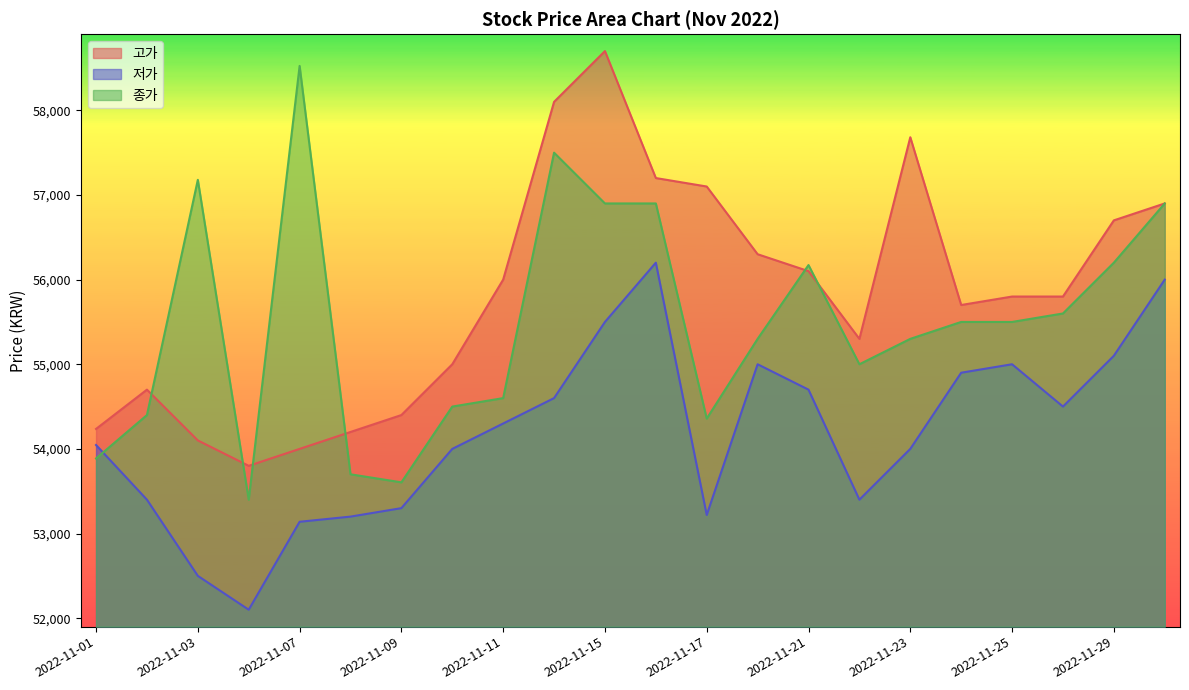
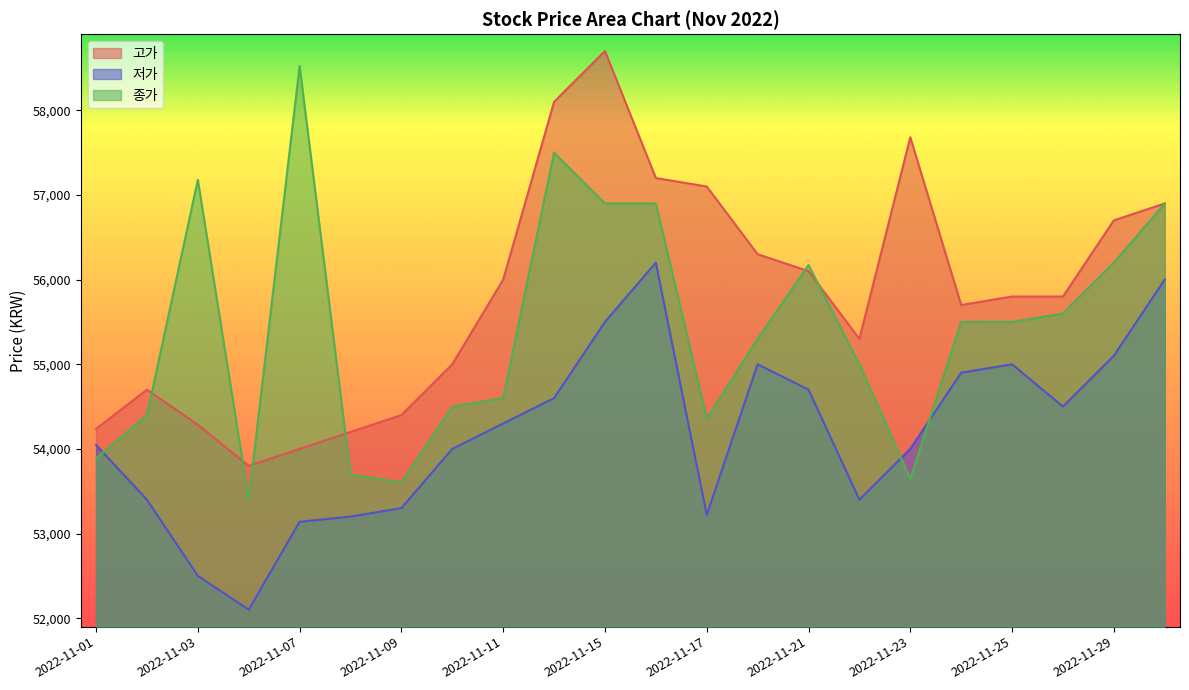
고가, 2022-11-03: 54,100 -> 54,300
종가, 2022-11-23: 55,300 -> 53,600
